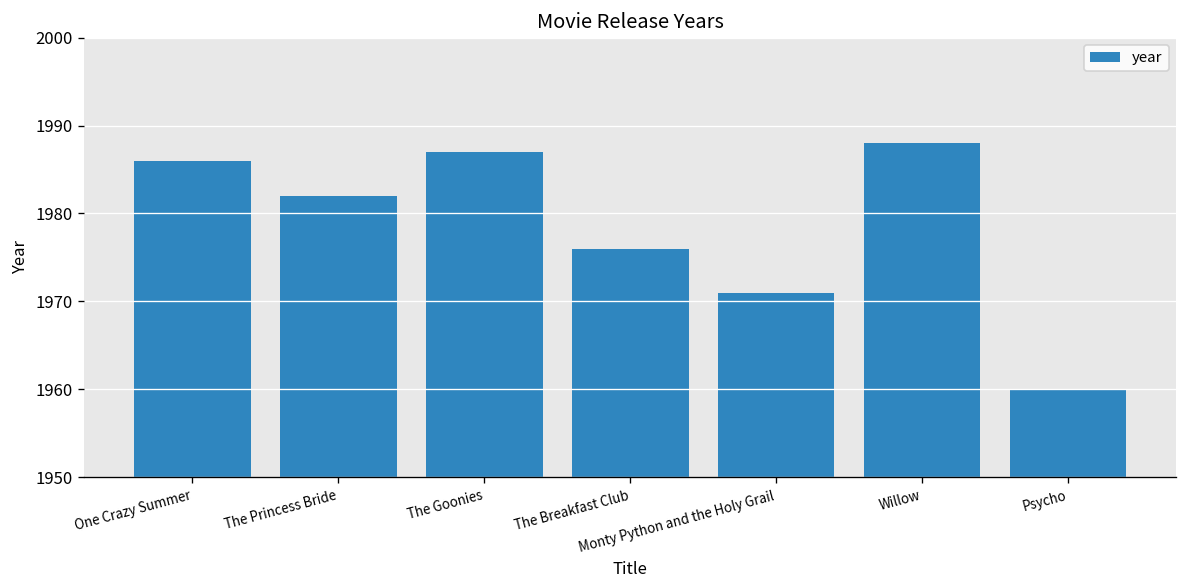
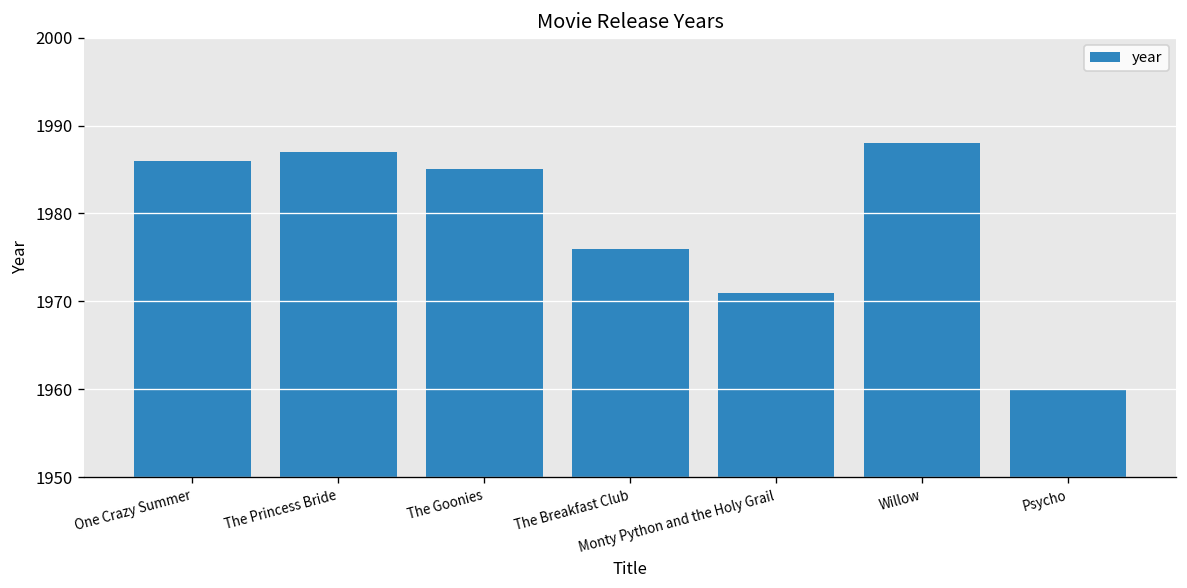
The Princess Bride: 1982 -> 1987
The Goonies: 1987 -> 1985
